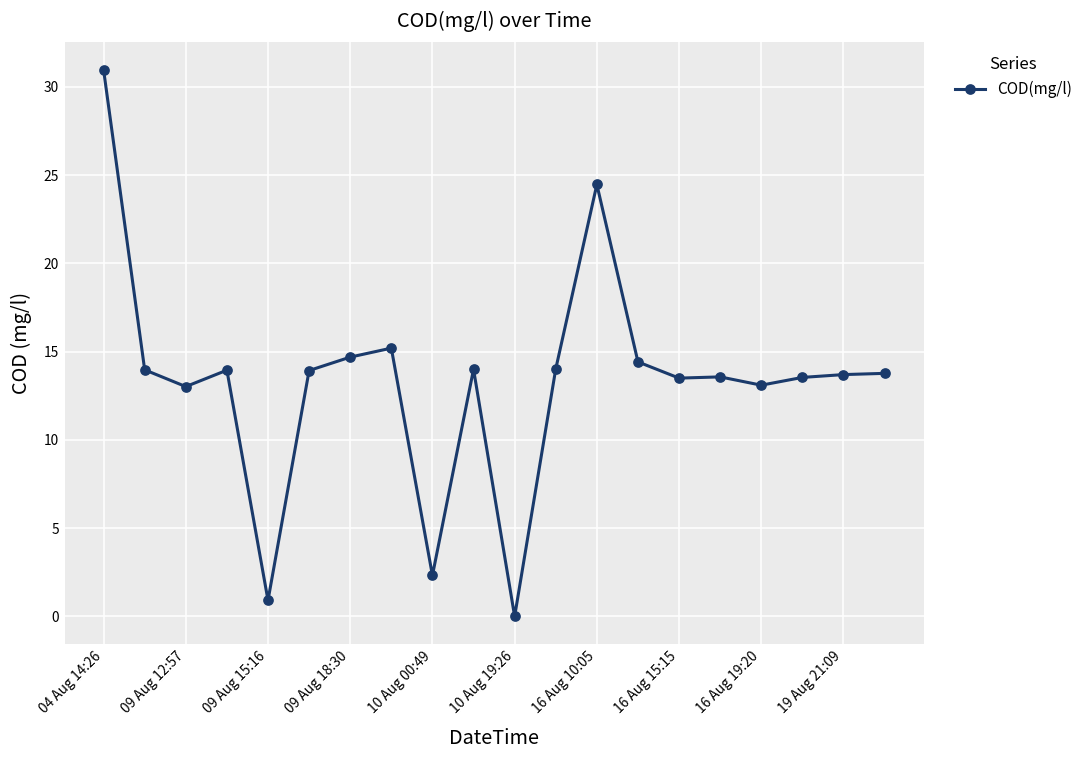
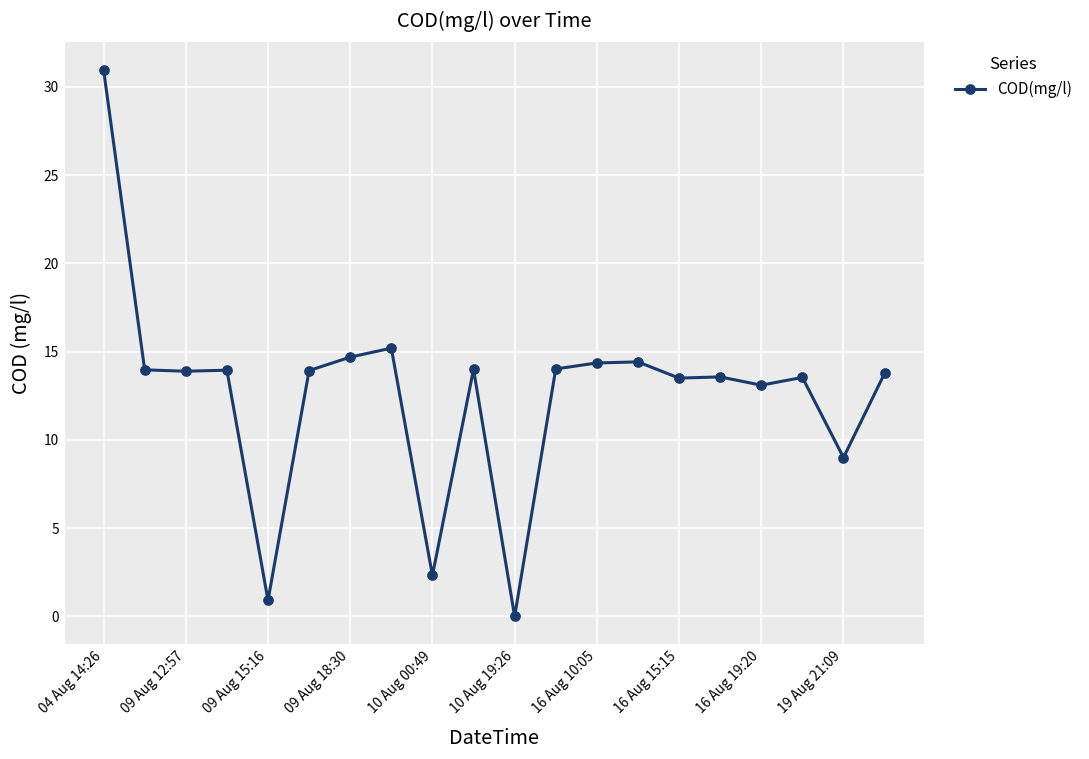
09 Aug 12:57: 13.0 -> 13.9
16 Aug 10:05: 24.5 -> 14.4
19 Aug 21:09: 13.7 -> 9.0
